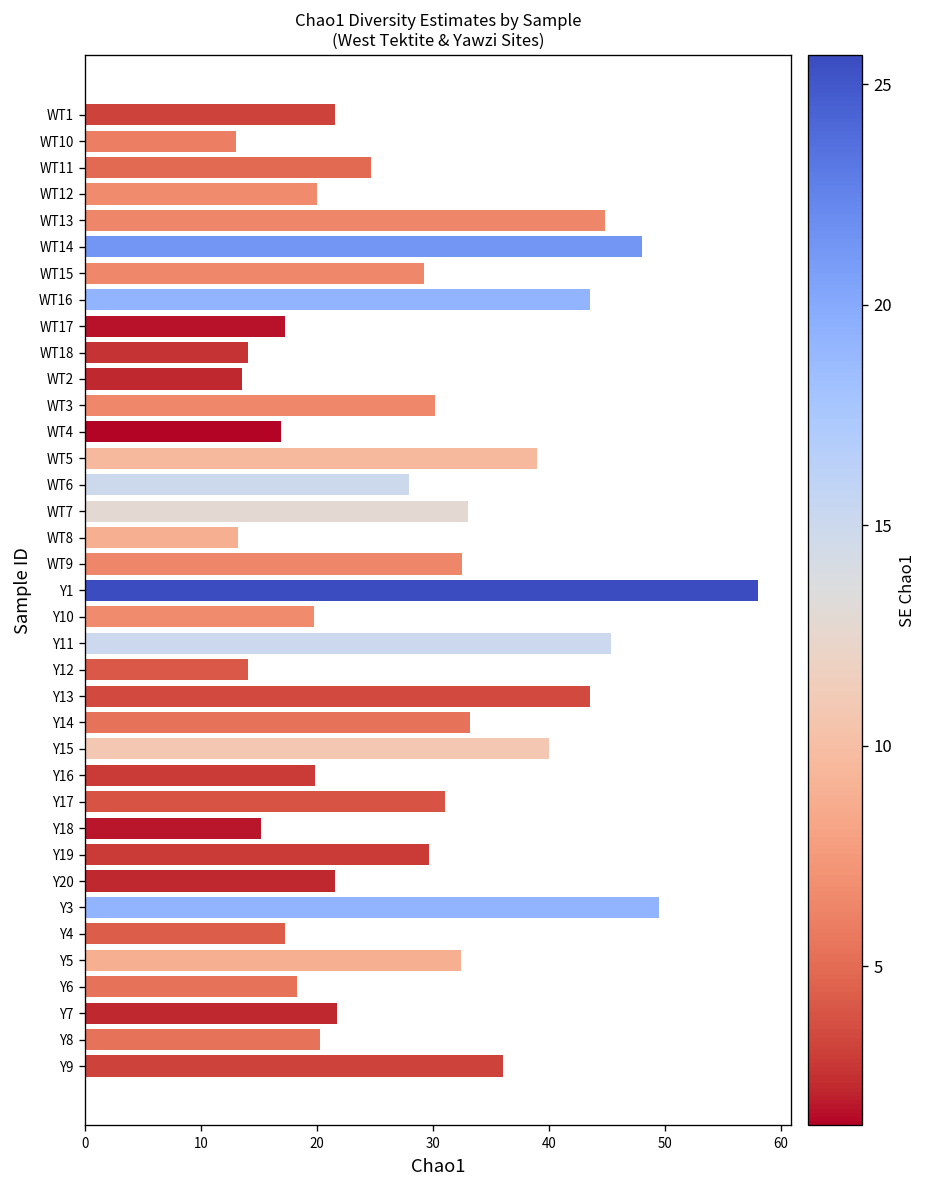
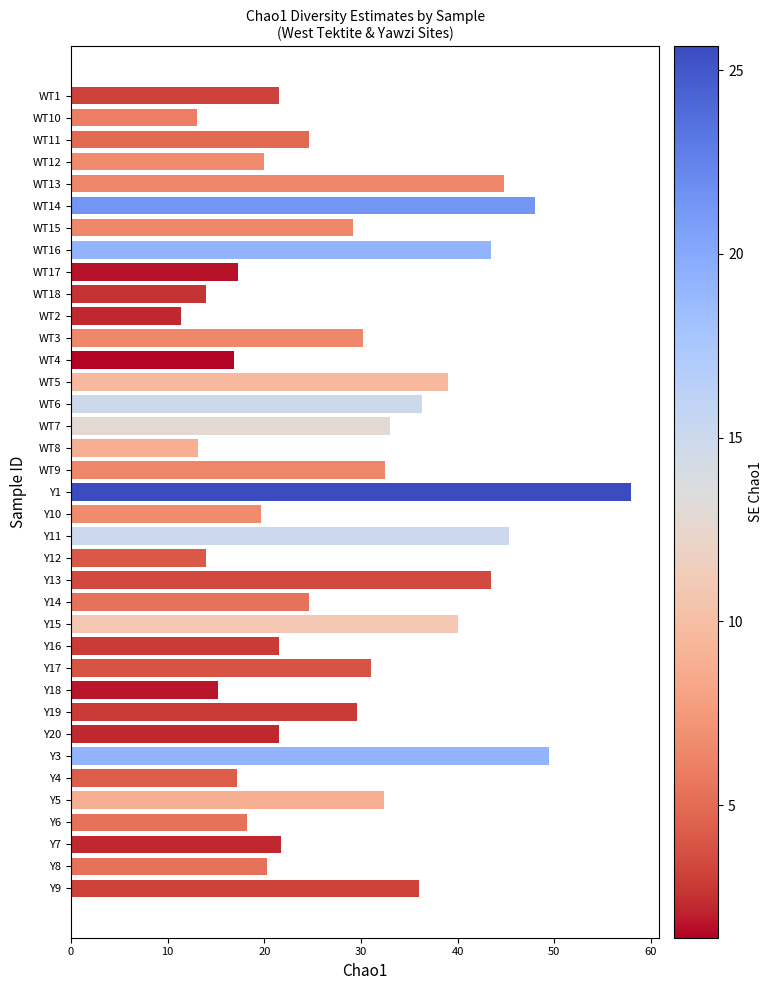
WT2: 14 -> 11
WT6: 28 -> 36
Y14: 33 -> 25
Y16: 20 -> 22
